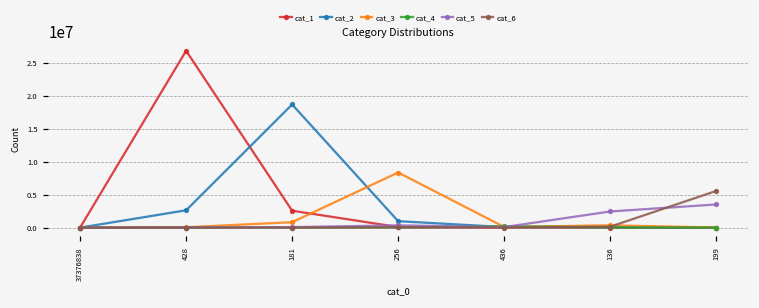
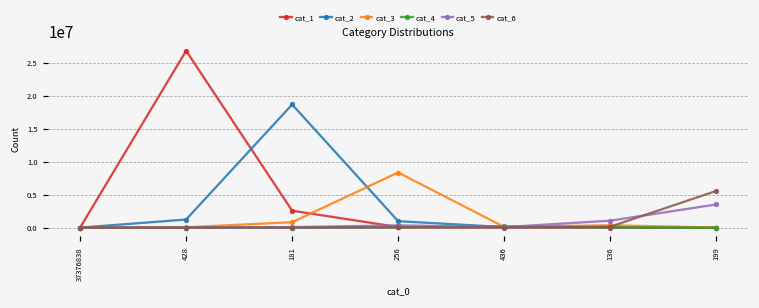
cat_2, 428: 3000000 -> 1000000
cat_5, 136: 2000000 -> 1000000
